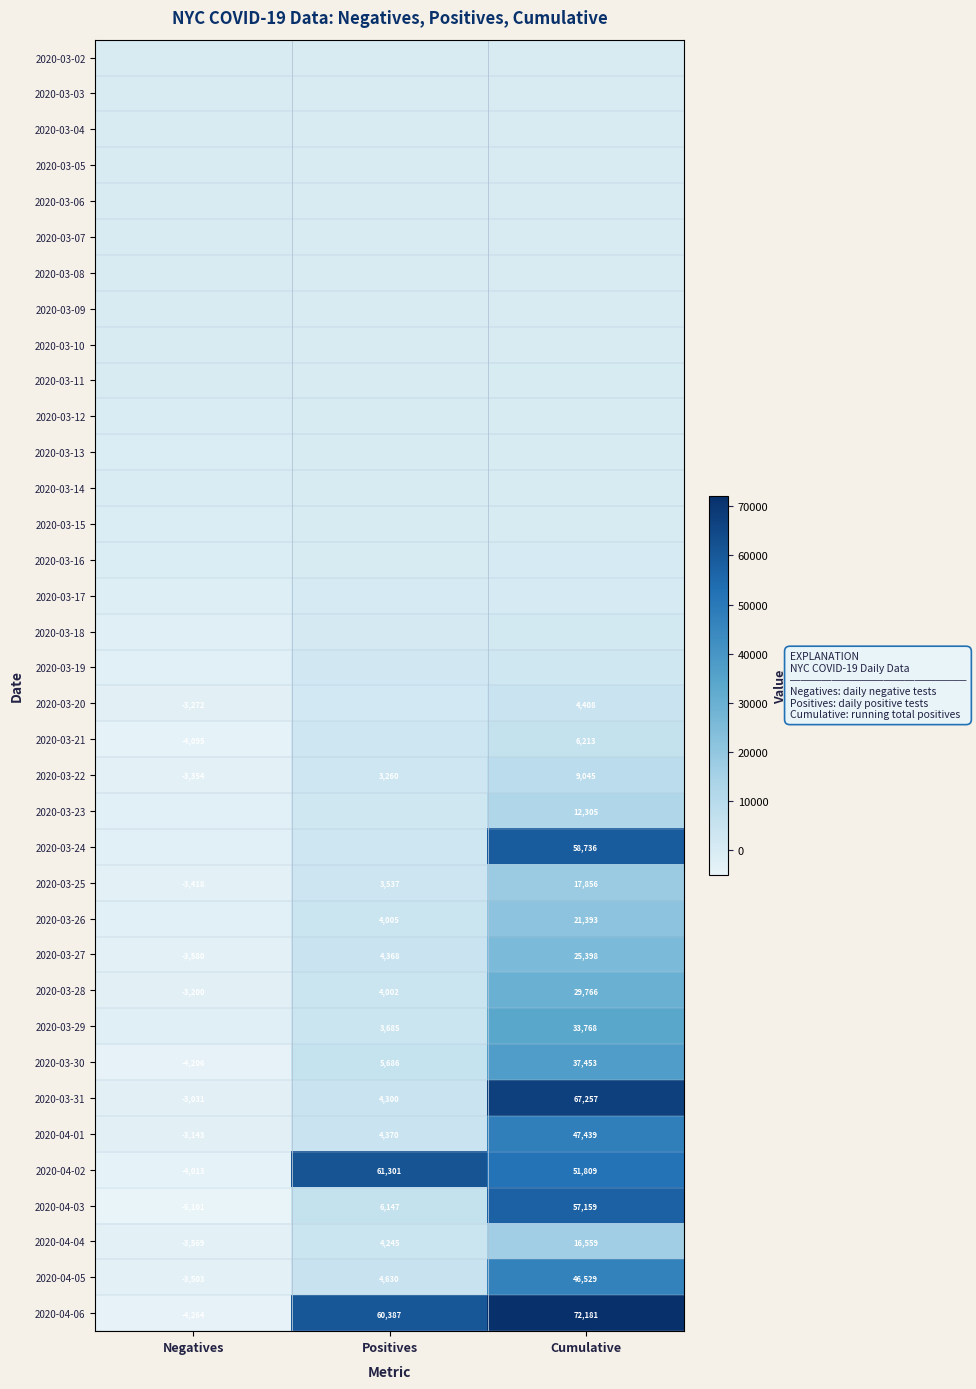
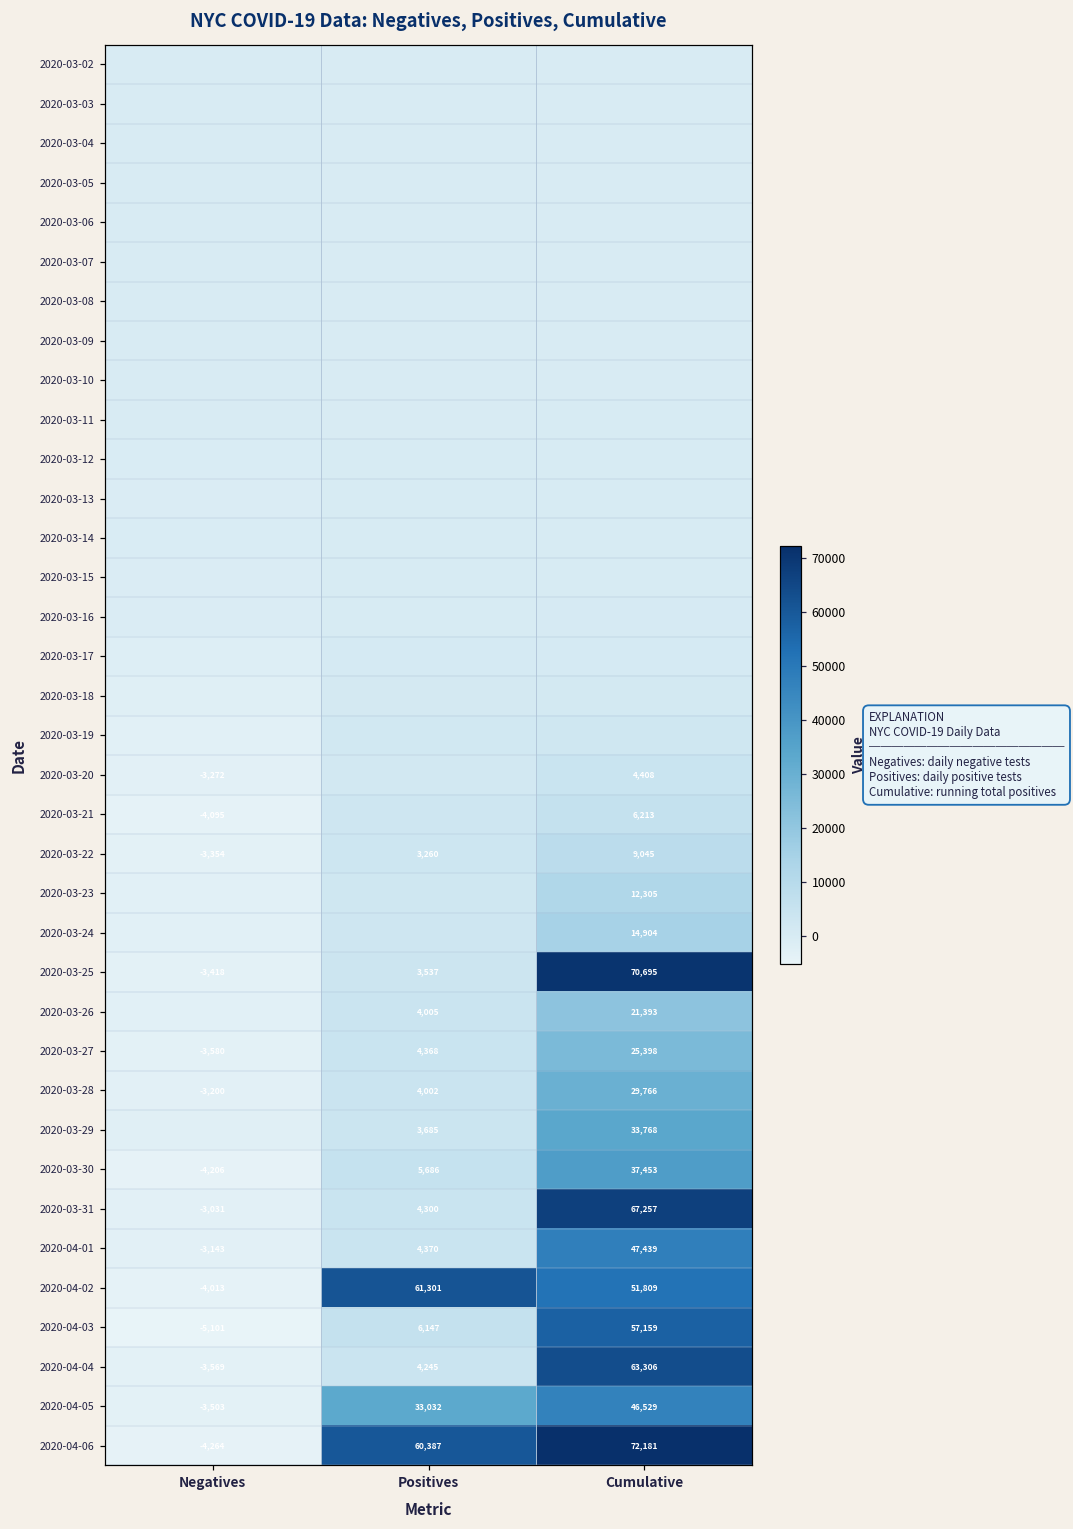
2020-03-24, Cumulative: 58,736 -> 14,904
2020-03-25, Cumulative: 17,856 -> 70,695
2020-04-04, Cumulative: 16,559 -> 63,306
2020-04-05, Positives: 4,630 -> 33,032
